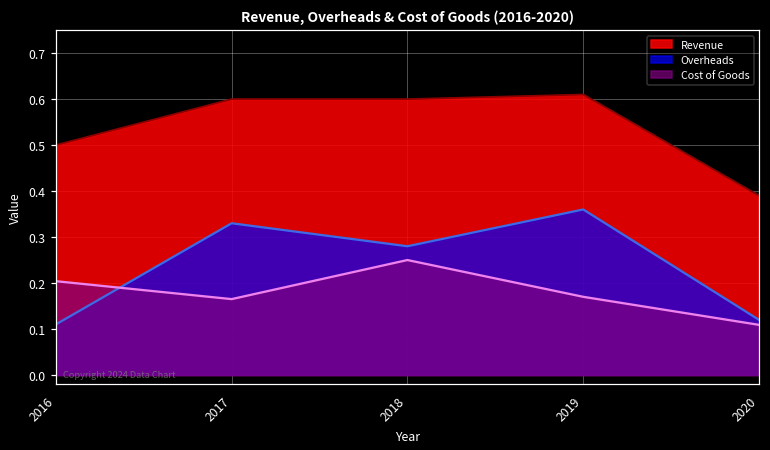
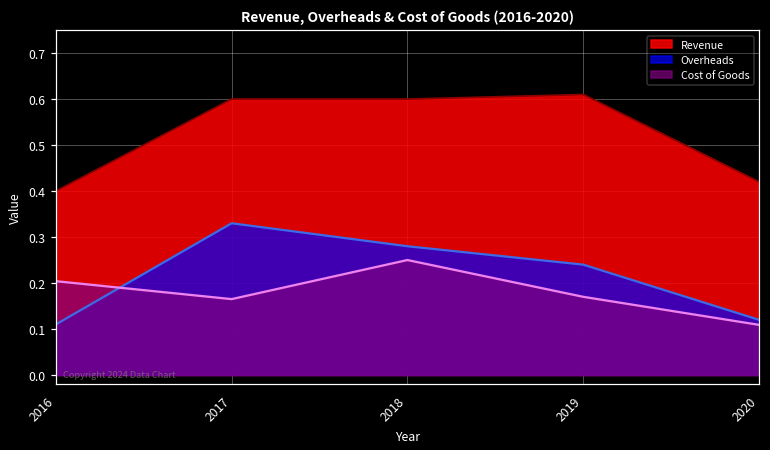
Revenue, 2016: 0.5 -> 0.4
Overheads, 2019: 0.36 -> 0.24
Revenue, 2020: 0.39 -> 0.42
